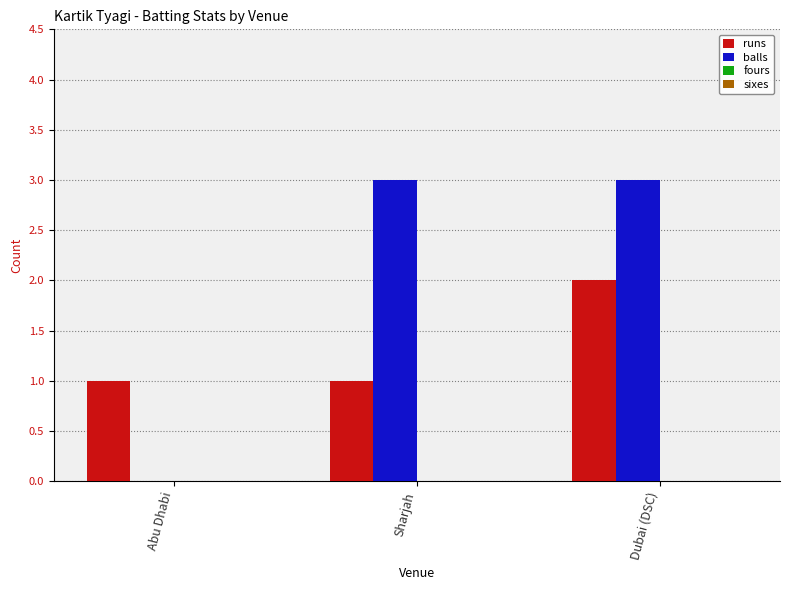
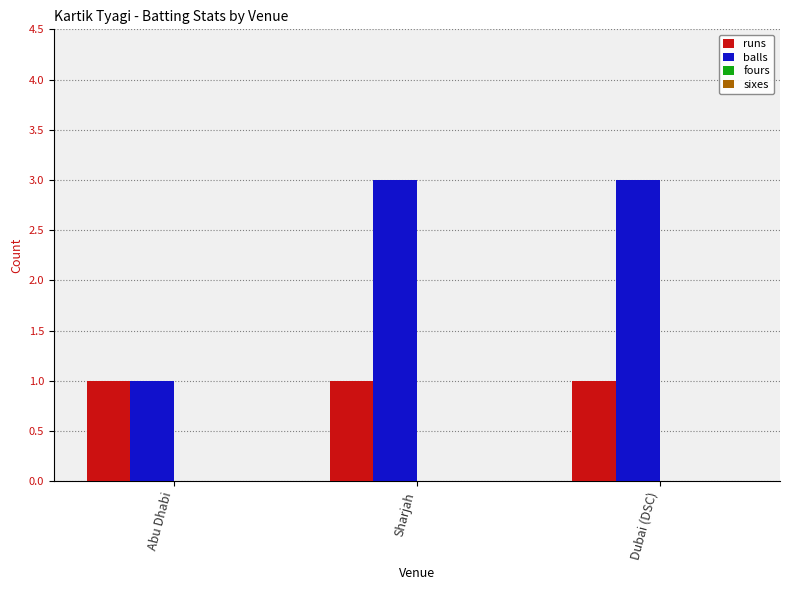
balls, Abu Dhabi: 0 -> 1
runs, Dubai (DSC): 2 -> 1
